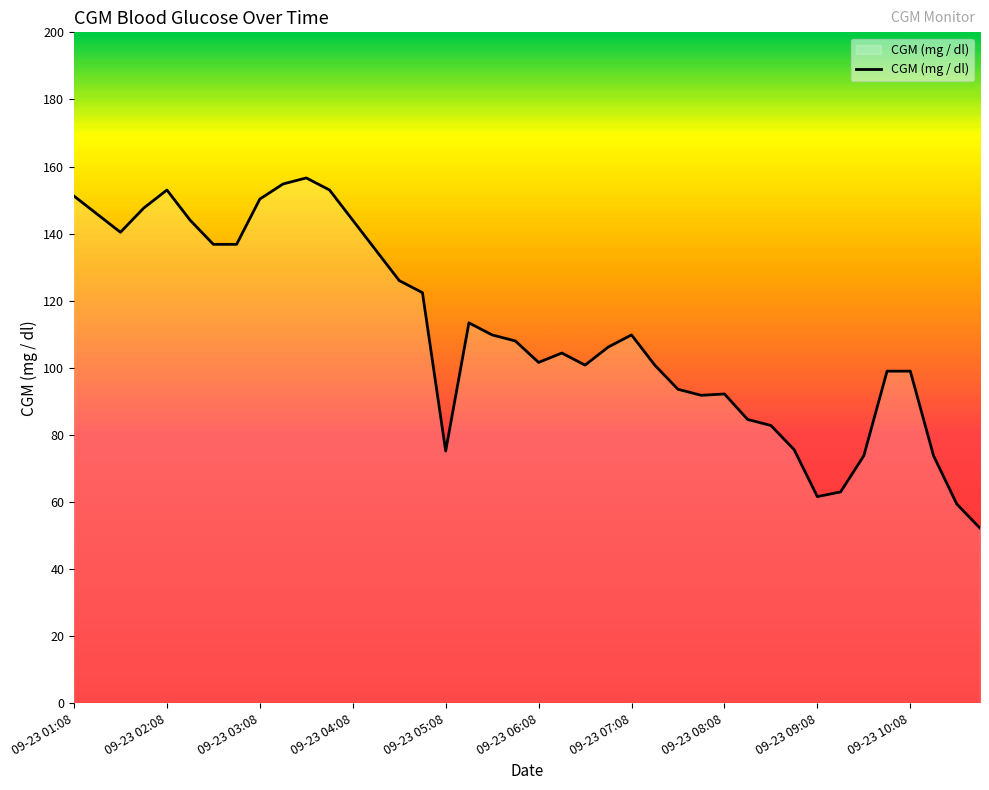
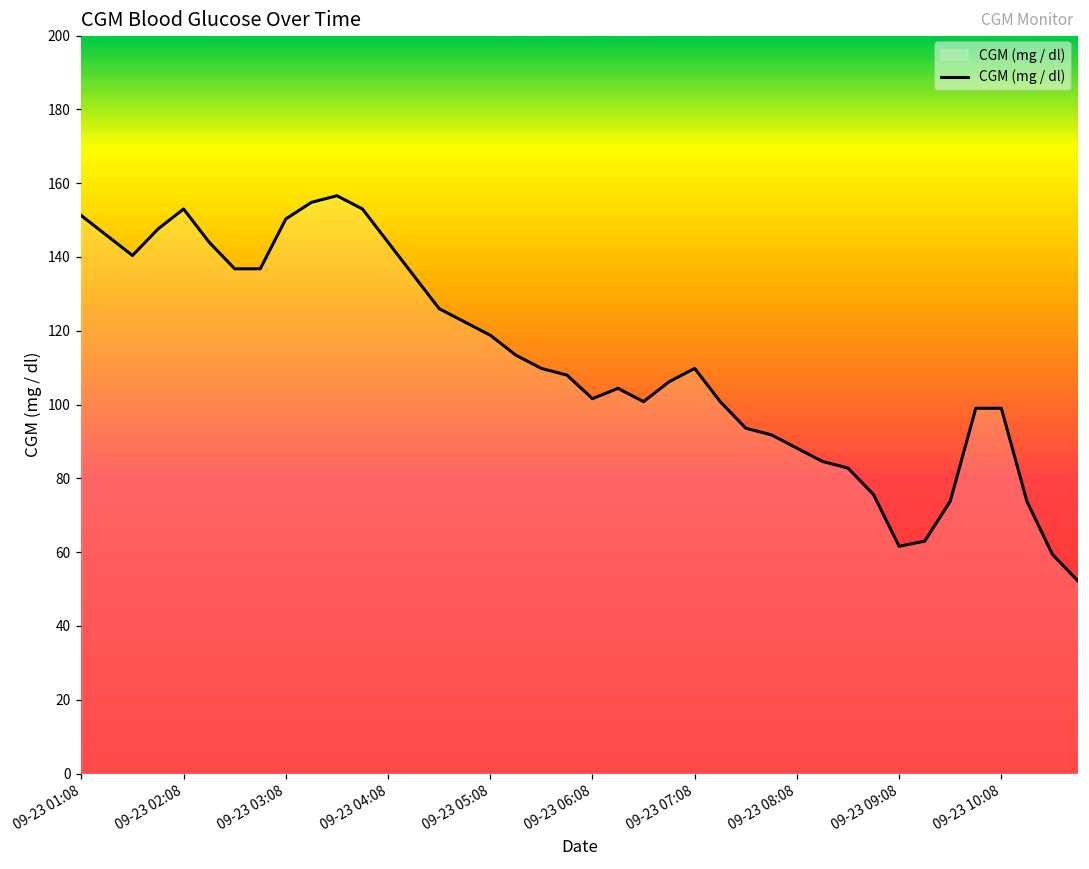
09-23 05:08: 75 -> 119
09-23 08:08: 92 -> 88
